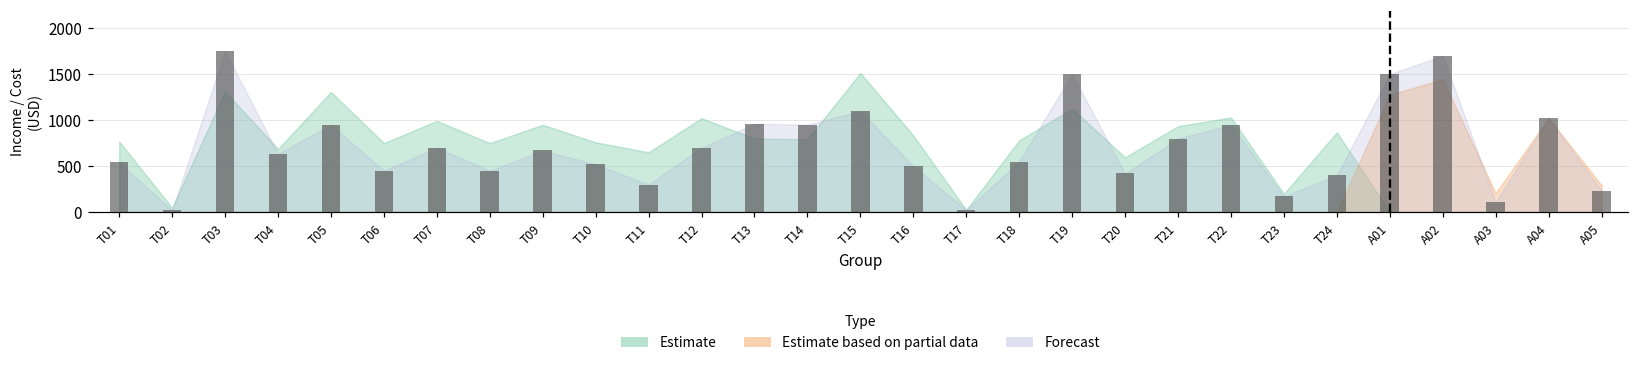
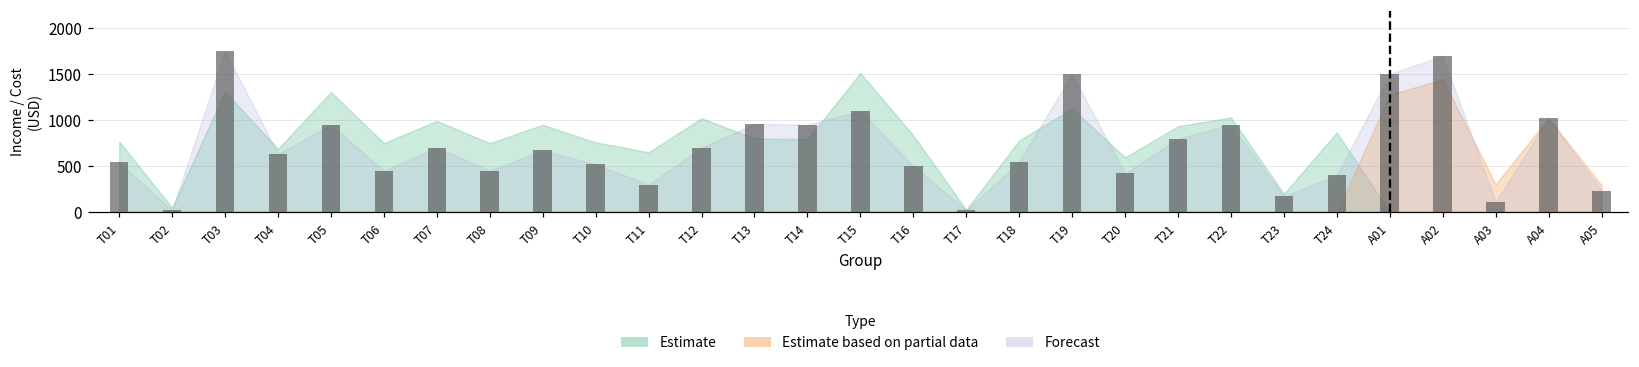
Estimate based on partial data, A03: 200 -> 300
